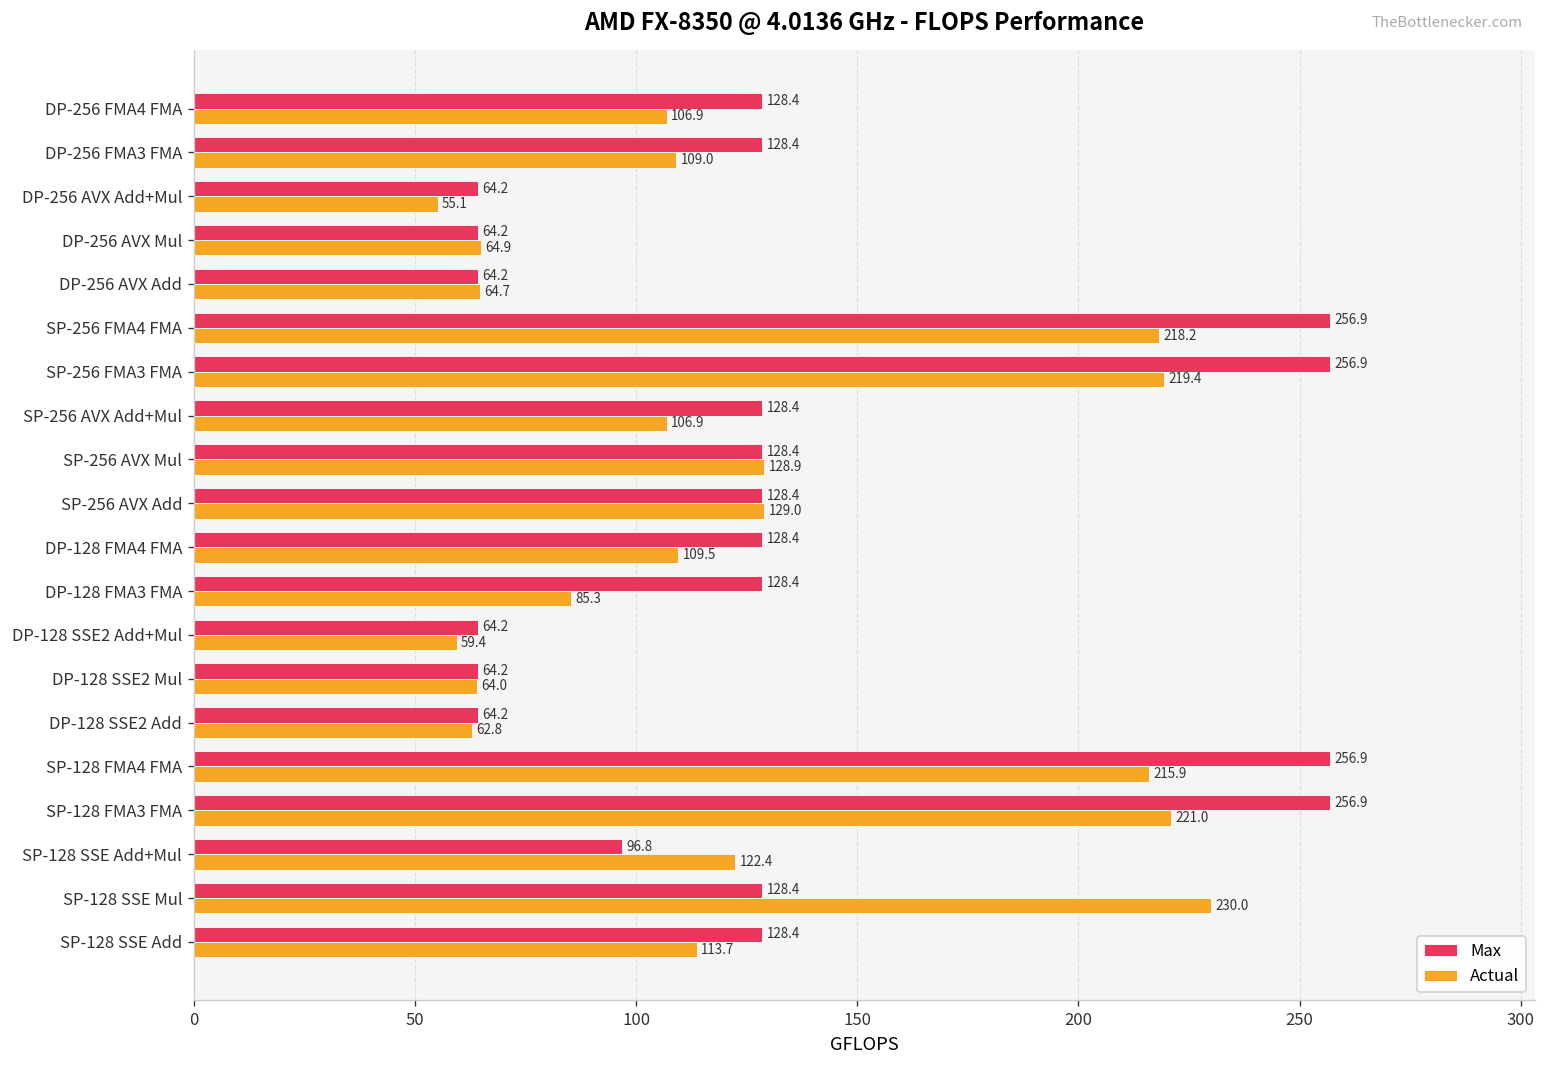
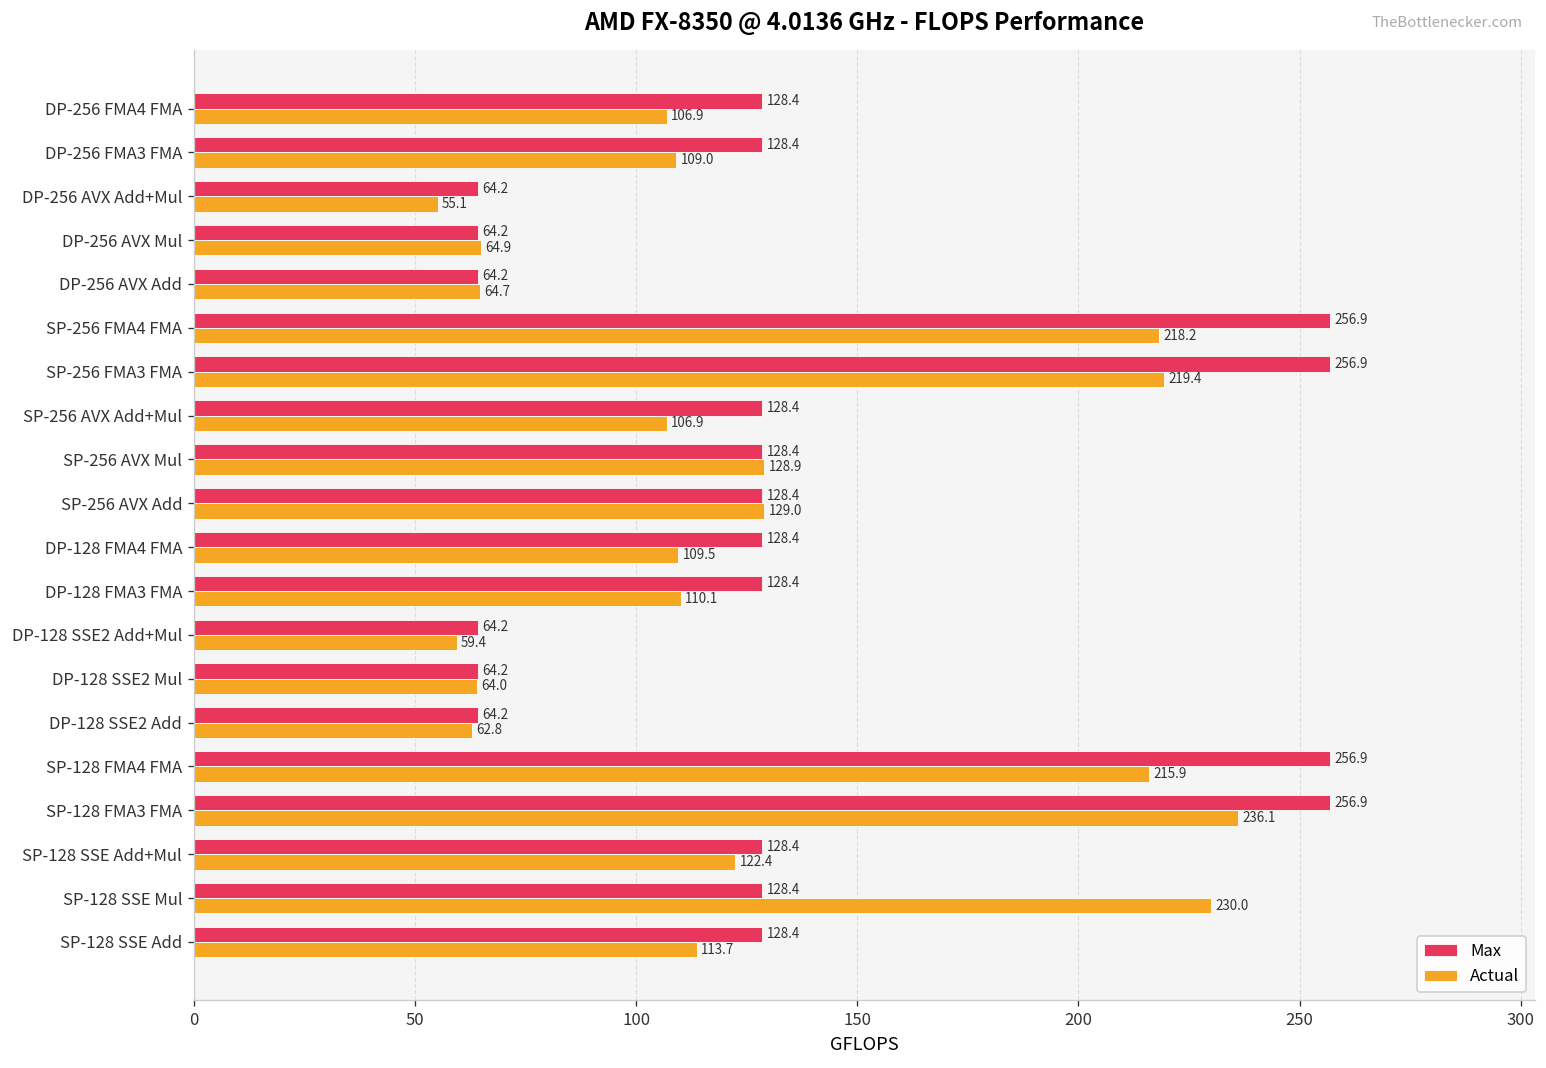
Actual, DP-128 FMA3 FMA: 85.3 -> 110.1
Actual, SP-128 FMA3 FMA: 221.0 -> 236.1
Max, SP-128 SSE Add+Mul: 96.8 -> 128.4
